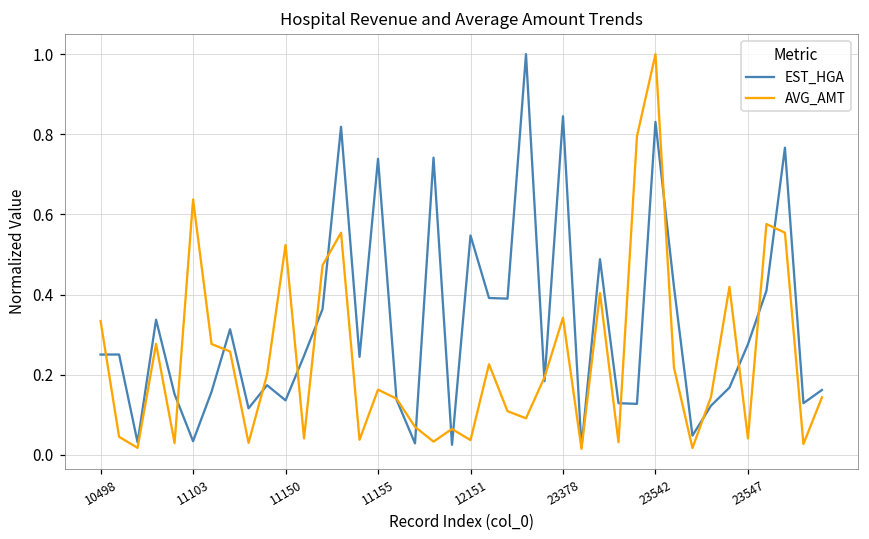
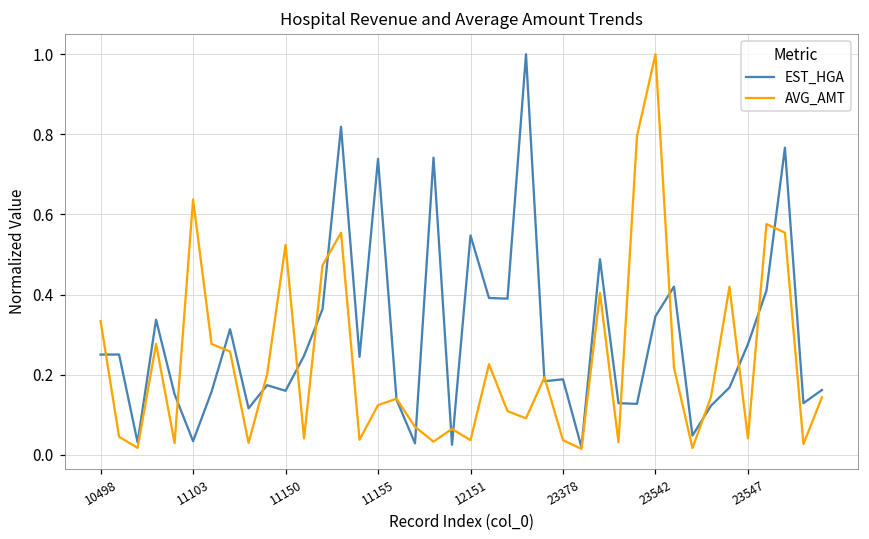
EST_HGA, 11150: 0.14 -> 0.16
AVG_AMT, 11155: 0.16 -> 0.12
EST_HGA, 23378: 0.85 -> 0.19
AVG_AMT, 23378: 0.34 -> 0.04
EST_HGA, 23542: 0.83 -> 0.35
